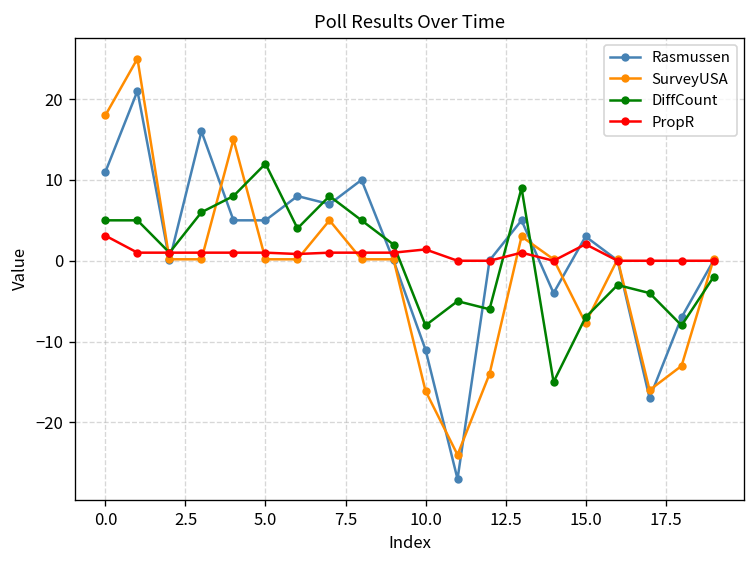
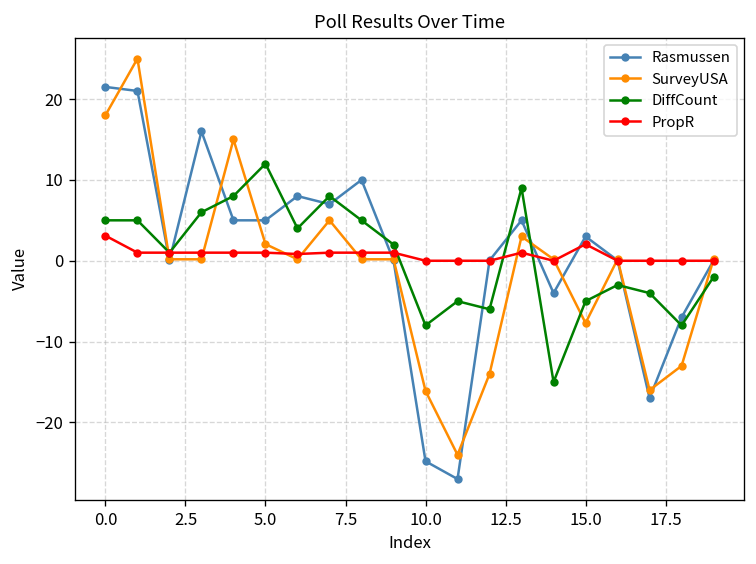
Rasmussen, 0.0: 11 -> 22
SurveyUSA, 5.0: 0 -> 2
Rasmussen, 10.0: -11 -> -25
PropR, 10.0: 1 -> 0
DiffCount, 15.0: -7 -> -5
